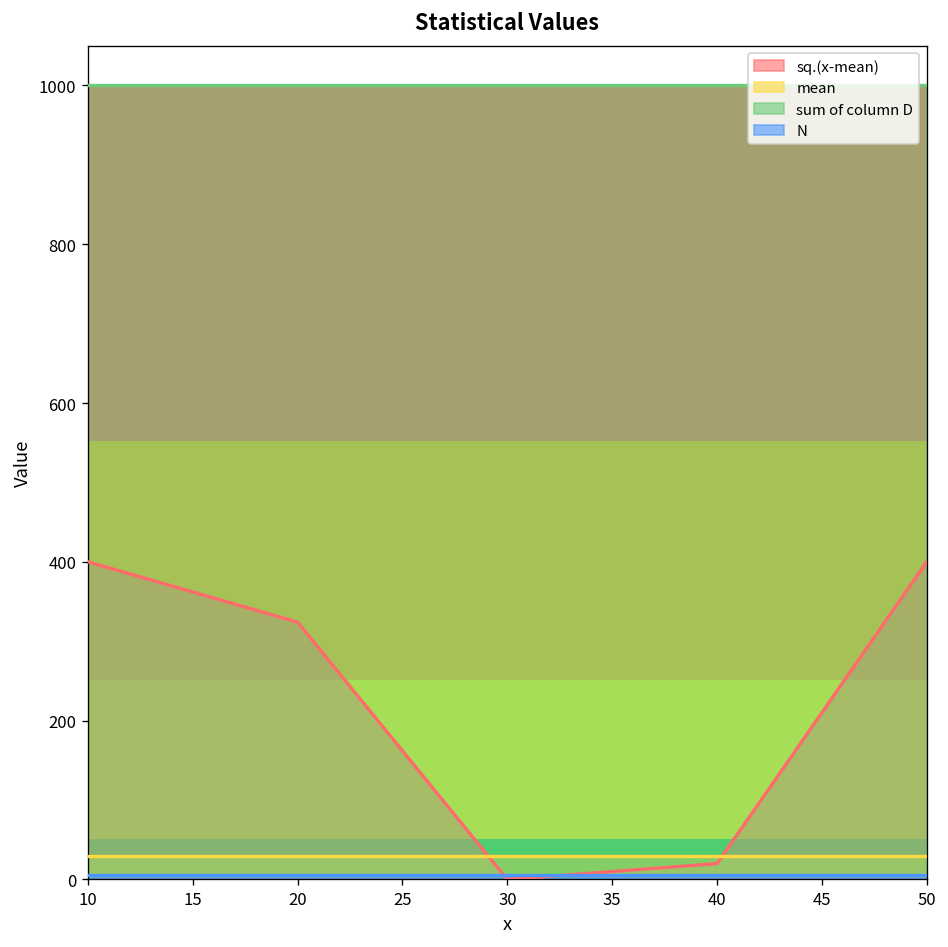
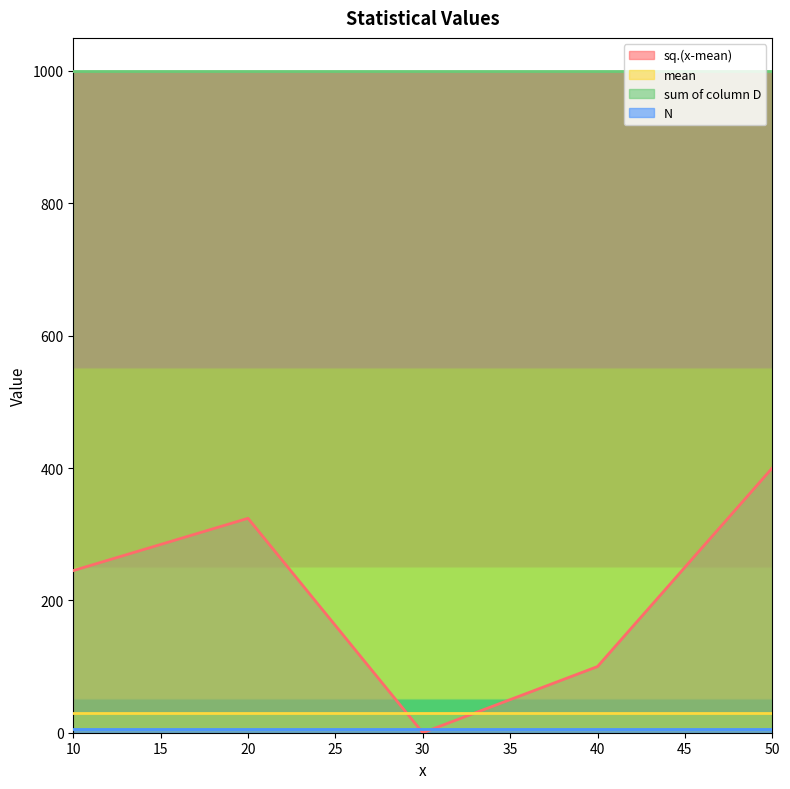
sq.(x-mean), 10: 400 -> 250
sq.(x-mean), 40: 20 -> 100
